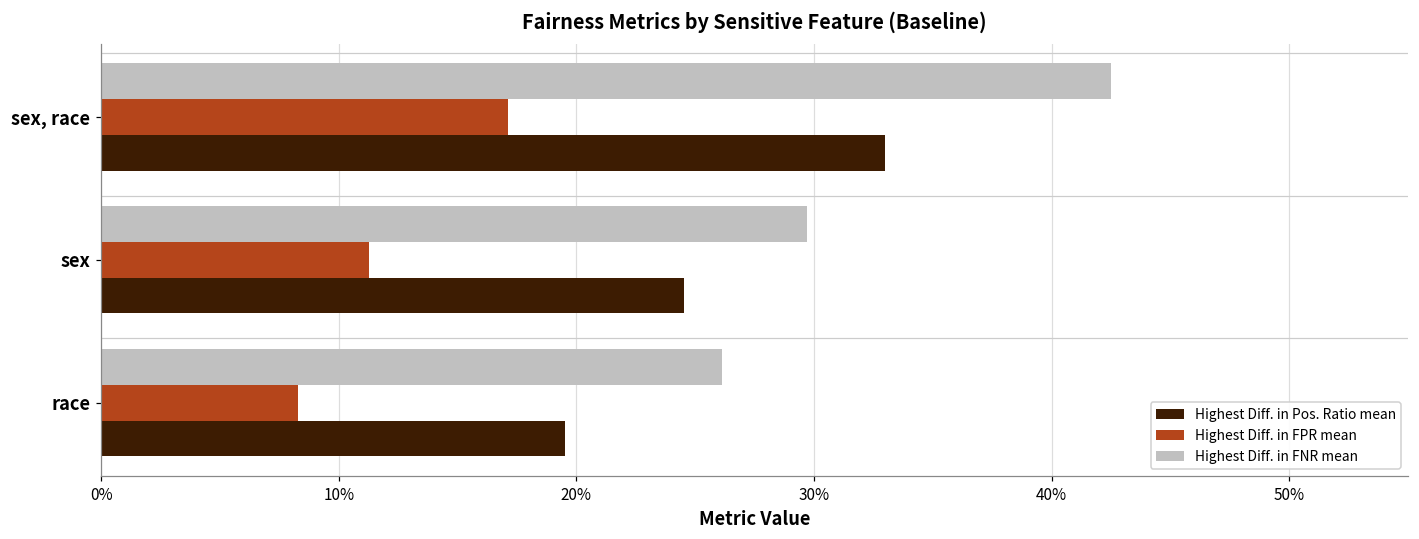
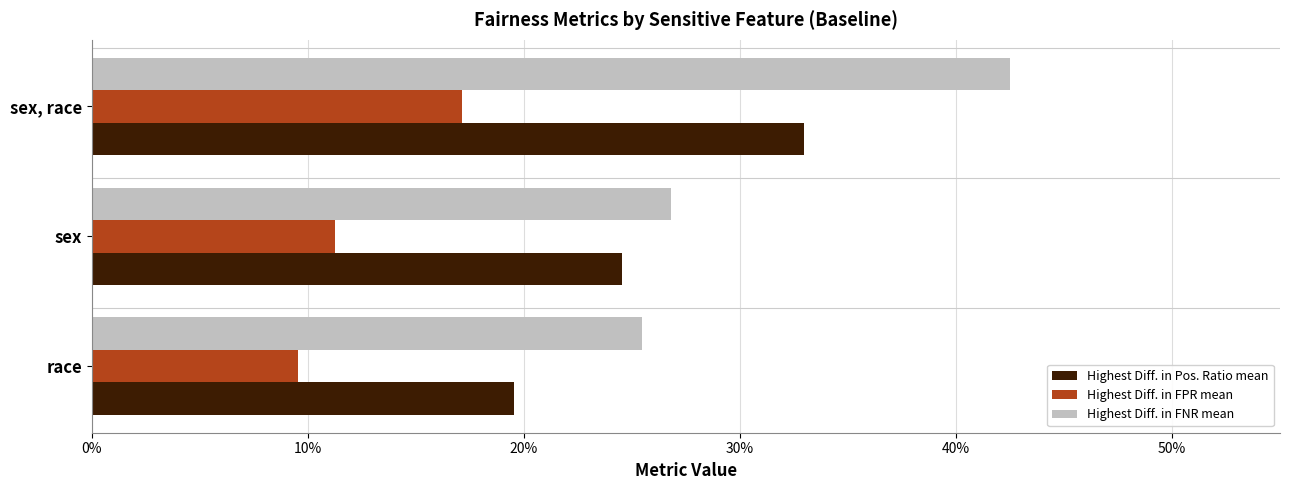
Highest Diff. in FNR mean, sex: 29.7% -> 26.8%
Highest Diff. in FNR mean, race: 26.1% -> 25.5%
Highest Diff. in FPR mean, race: 8.3% -> 9.5%
